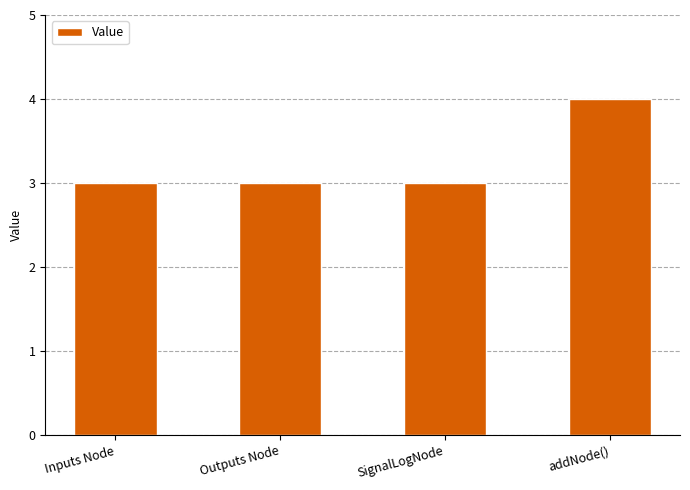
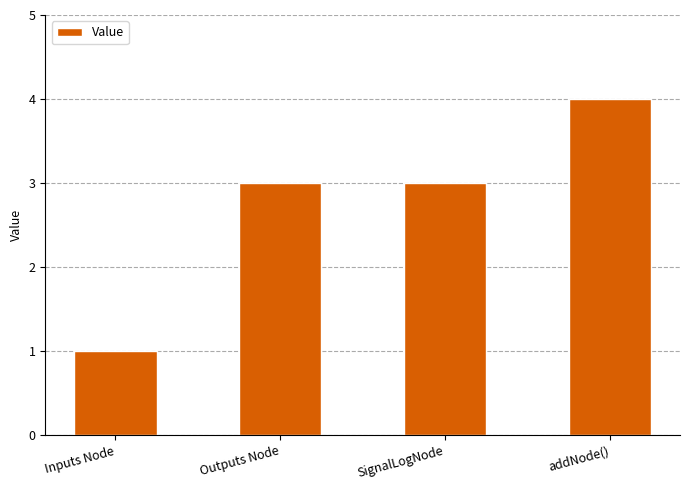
Inputs Node: 3 -> 1
